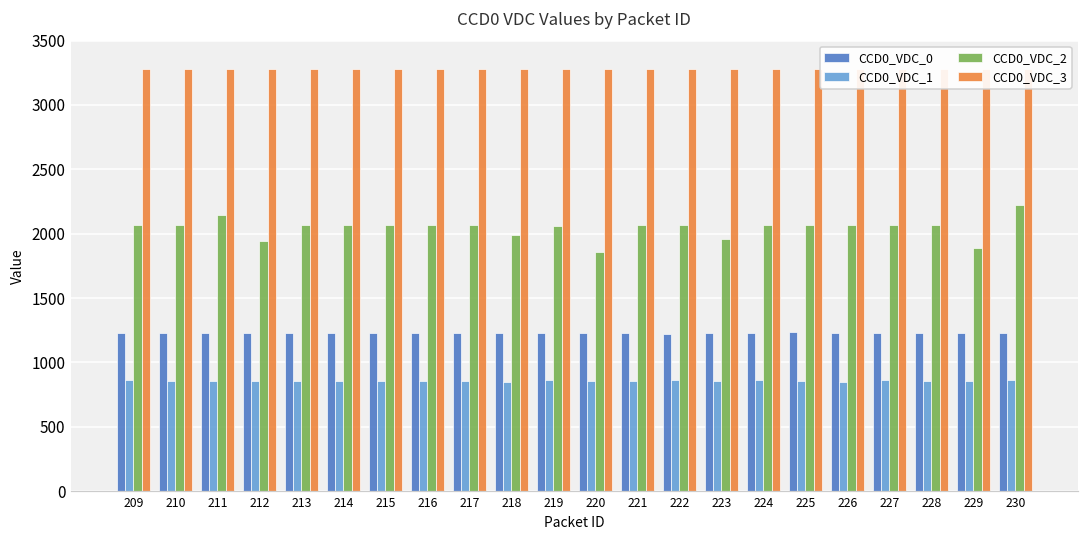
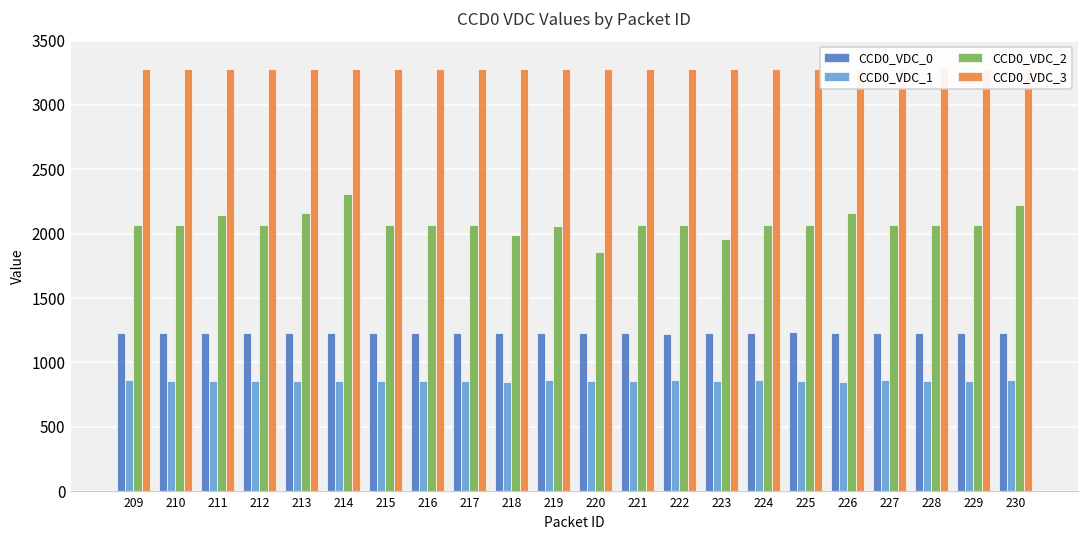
CCD0_VDC_2, 212: 1950 -> 2060
CCD0_VDC_2, 213: 2060 -> 2160
CCD0_VDC_2, 214: 2060 -> 2310
CCD0_VDC_2, 226: 2060 -> 2160
CCD0_VDC_2, 229: 1890 -> 2060
